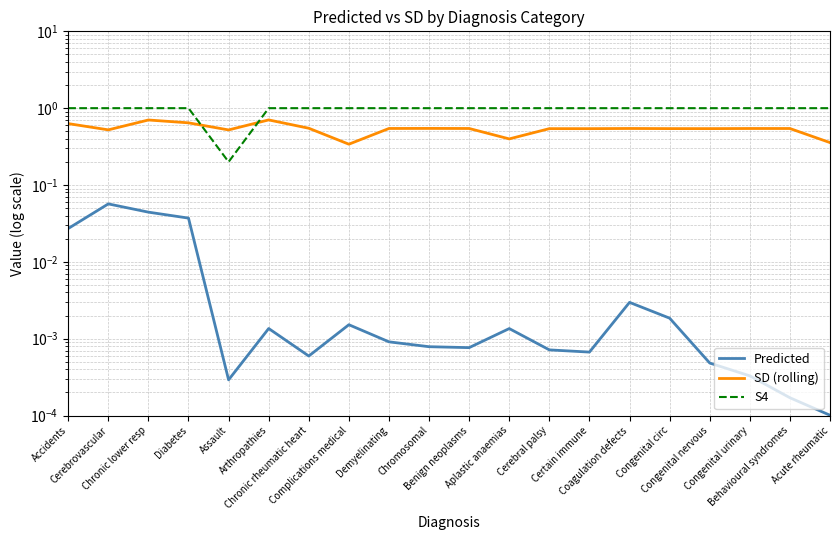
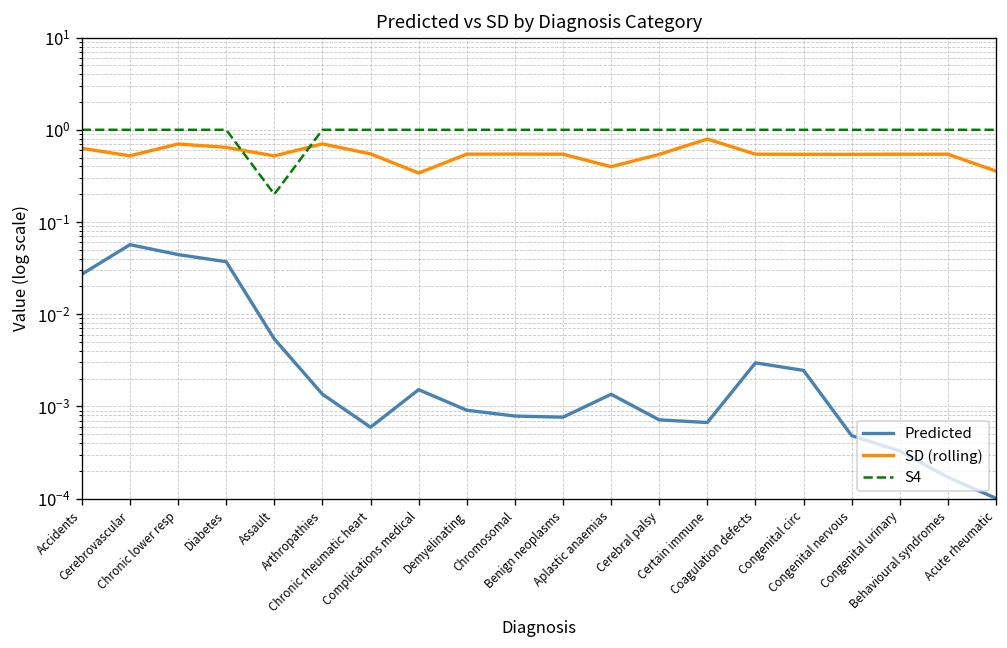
Predicted, Assault: 0.00029 -> 0.005
SD (rolling), Certain immune: 0.5 -> 0.8
Predicted, Congenital circ: 0.0018 -> 0.0025
